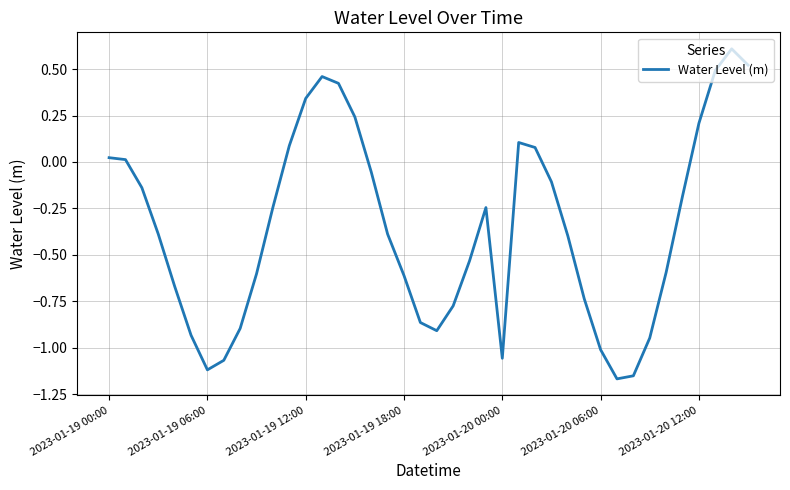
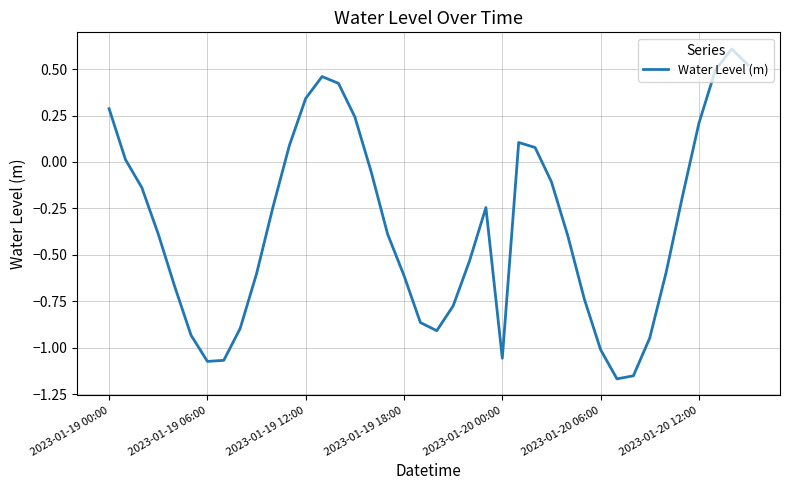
2023-01-19 00:00: 0.02 -> 0.29
2023-01-19 06:00: -1.12 -> -1.07
